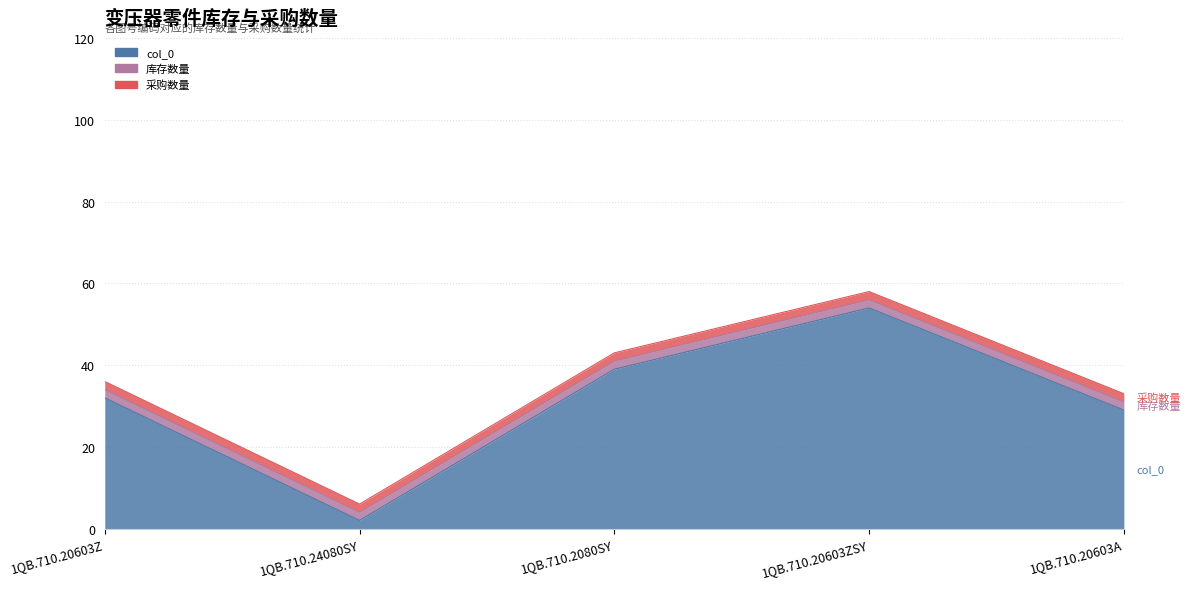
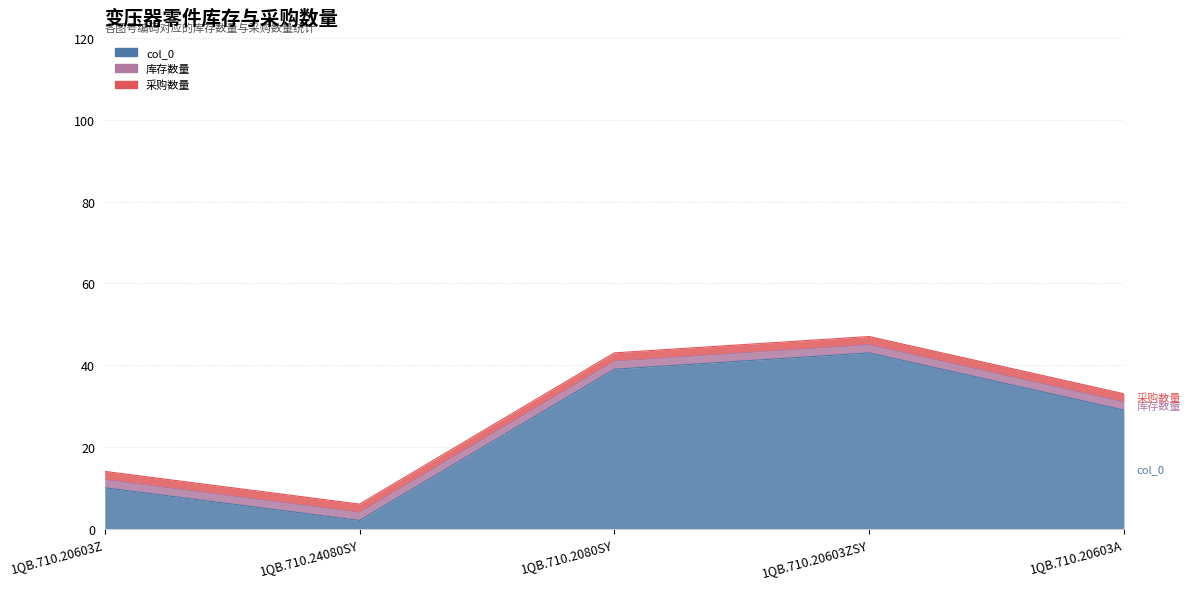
col_0, 1QB.710.20603Z: 32 -> 10
col_0, 1QB.710.20603ZSY: 54 -> 43
